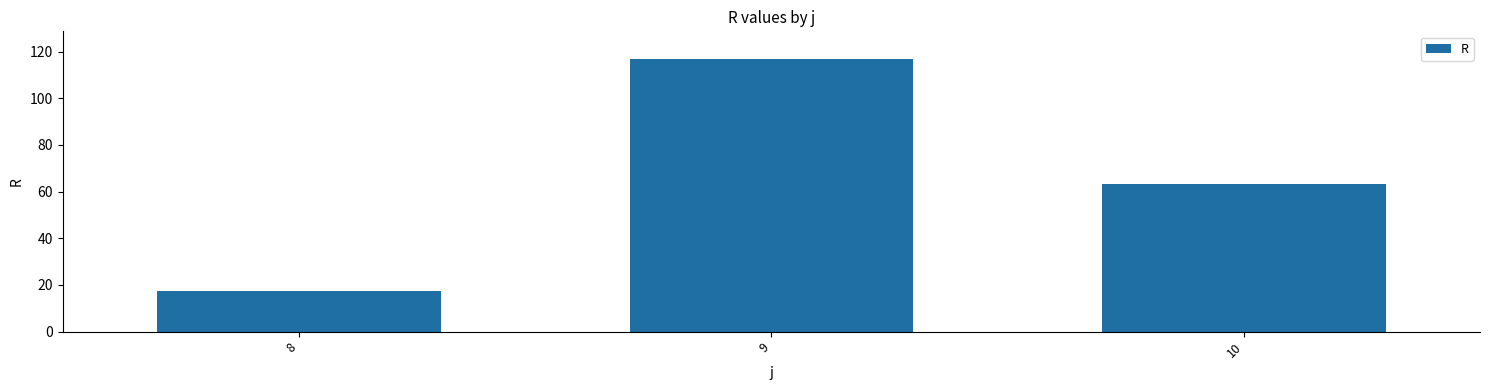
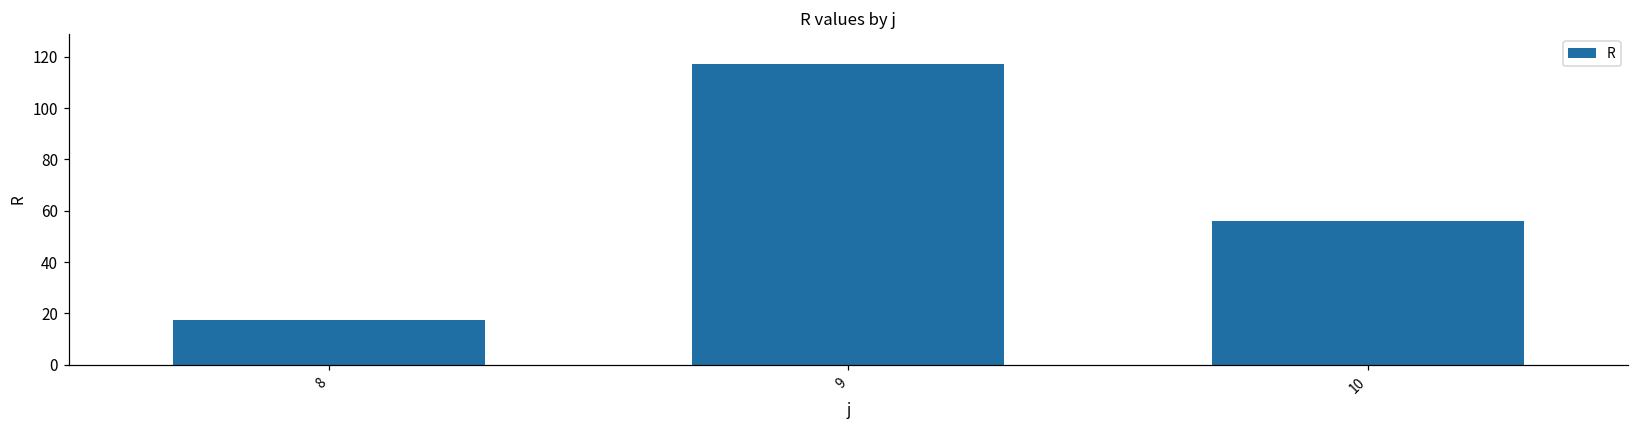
10: 63 -> 56
